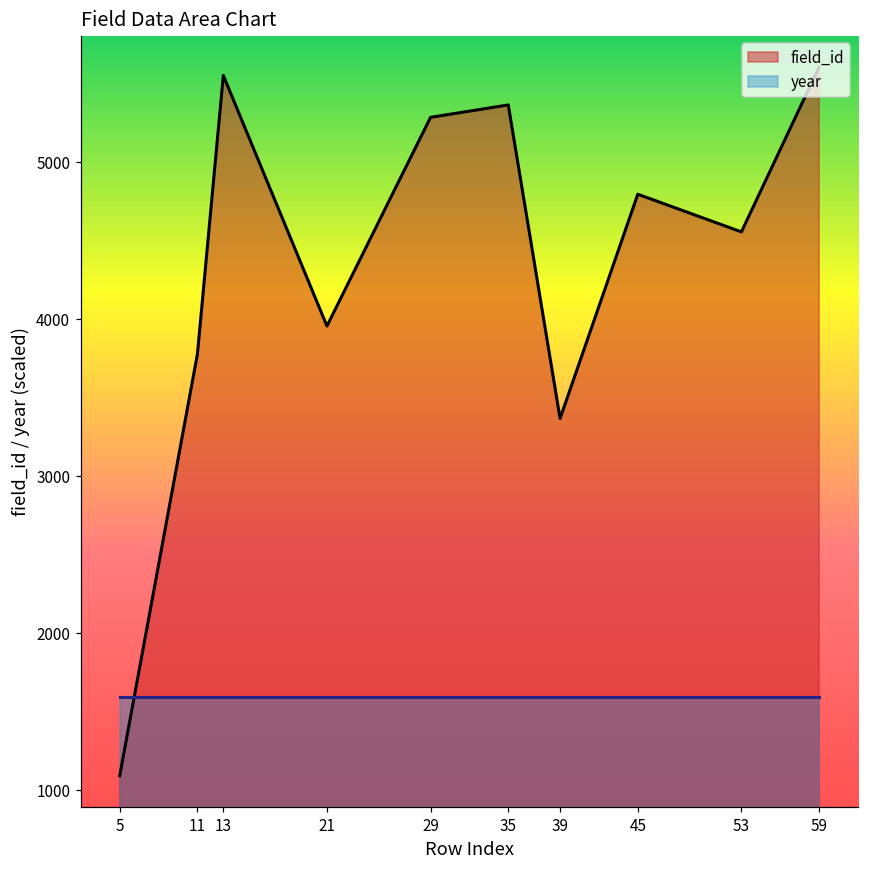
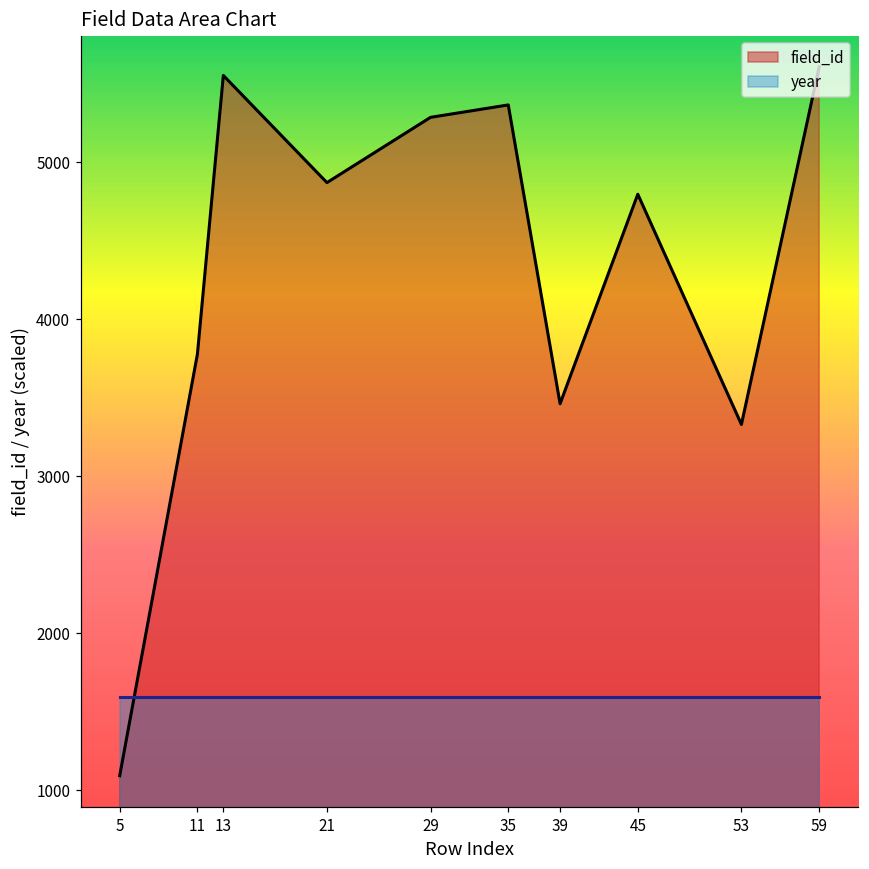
field_id, 21: 3960 -> 4870
field_id, 39: 3370 -> 3460
field_id, 53: 4560 -> 3330
